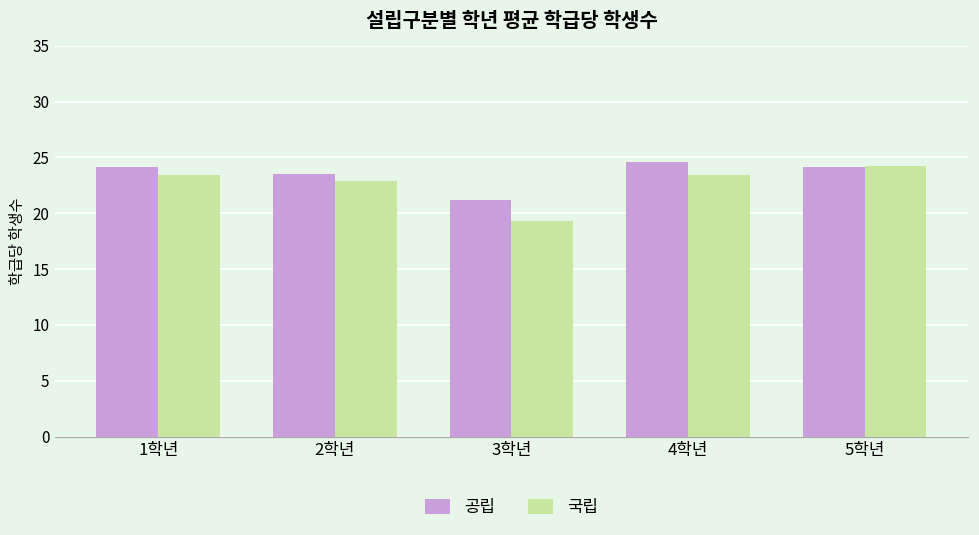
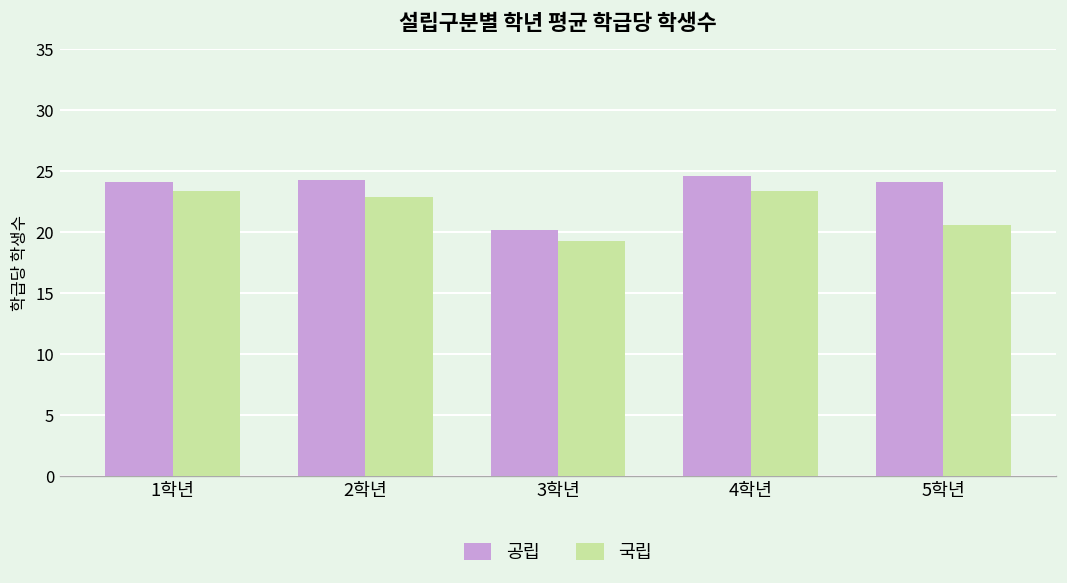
공립, 2학년: 23.5 -> 24.3
공립, 3학년: 21.2 -> 20.2
국립, 5학년: 24.2 -> 20.6
